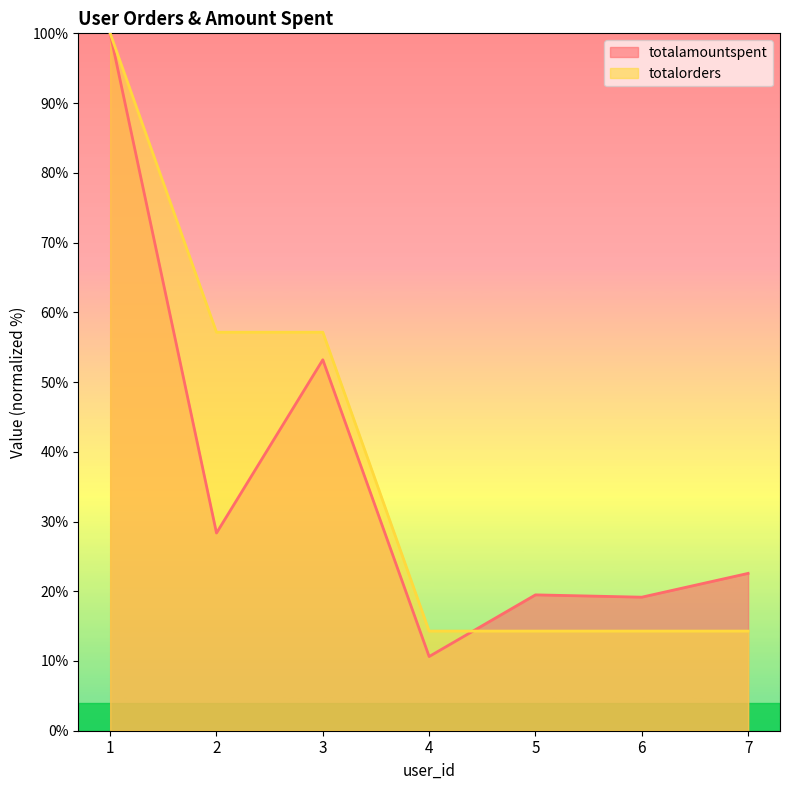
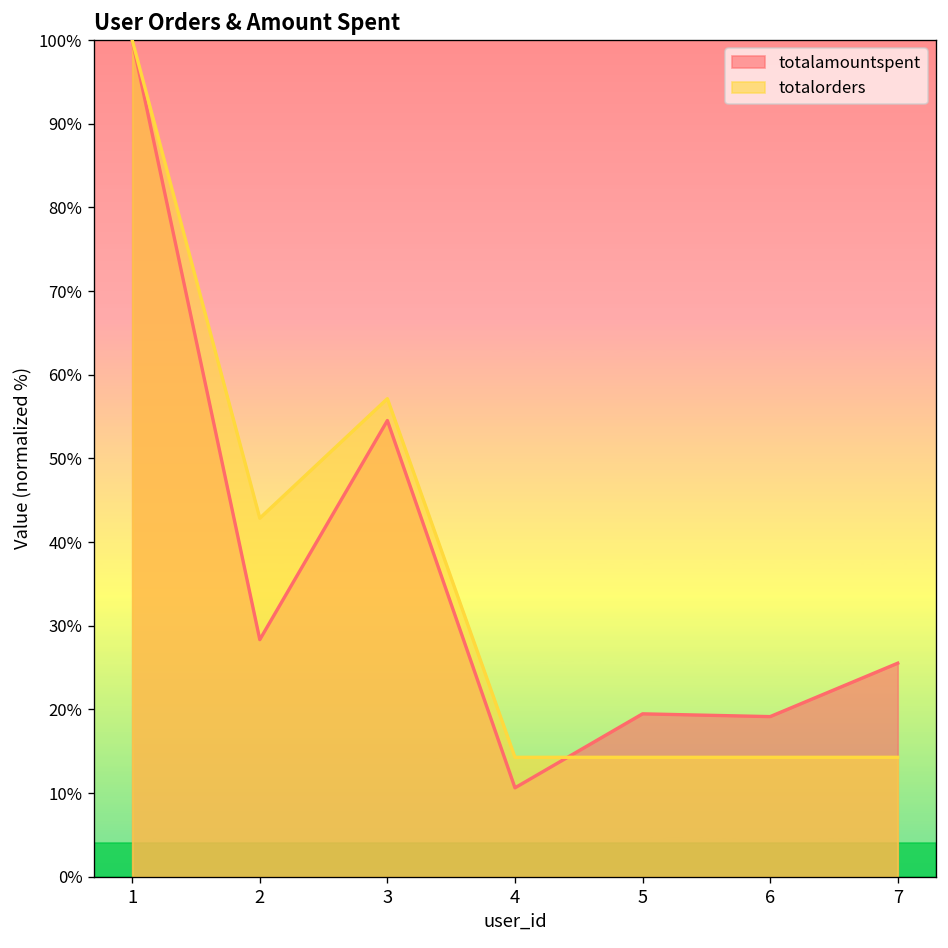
totalorders, 2: 57% -> 43%
totalamountspent, 3: 53% -> 55%
totalamountspent, 7: 23% -> 26%
